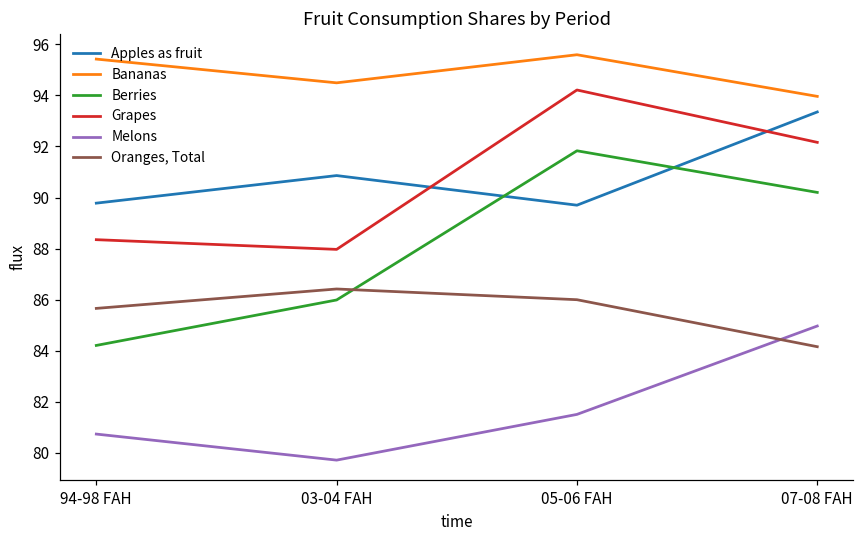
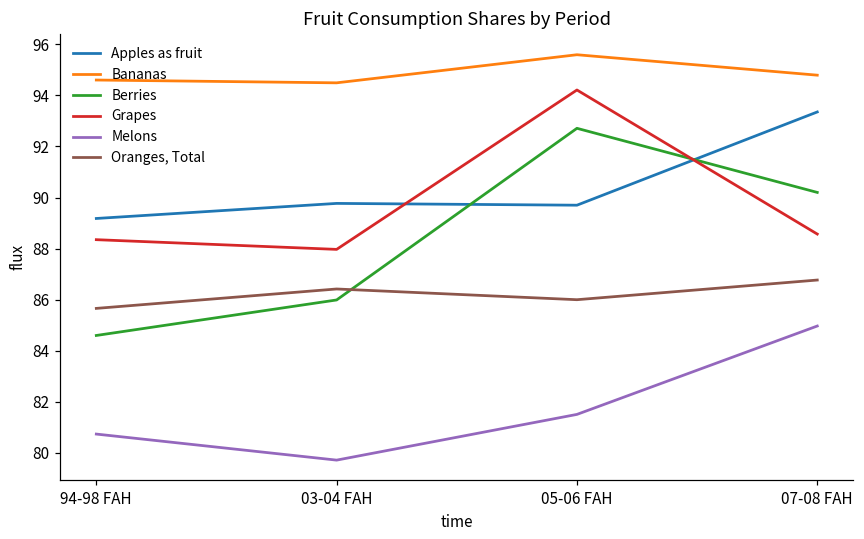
Apples as fruit, 94-98 FAH: 89.8 -> 89.2
Bananas, 94-98 FAH: 95.4 -> 94.6
Berries, 94-98 FAH: 84.2 -> 84.6
Apples as fruit, 03-04 FAH: 90.9 -> 89.8
Berries, 05-06 FAH: 91.8 -> 92.7
Bananas, 07-08 FAH: 94.0 -> 94.8
Grapes, 07-08 FAH: 92.2 -> 88.6
Oranges, Total, 07-08 FAH: 84.2 -> 86.8
